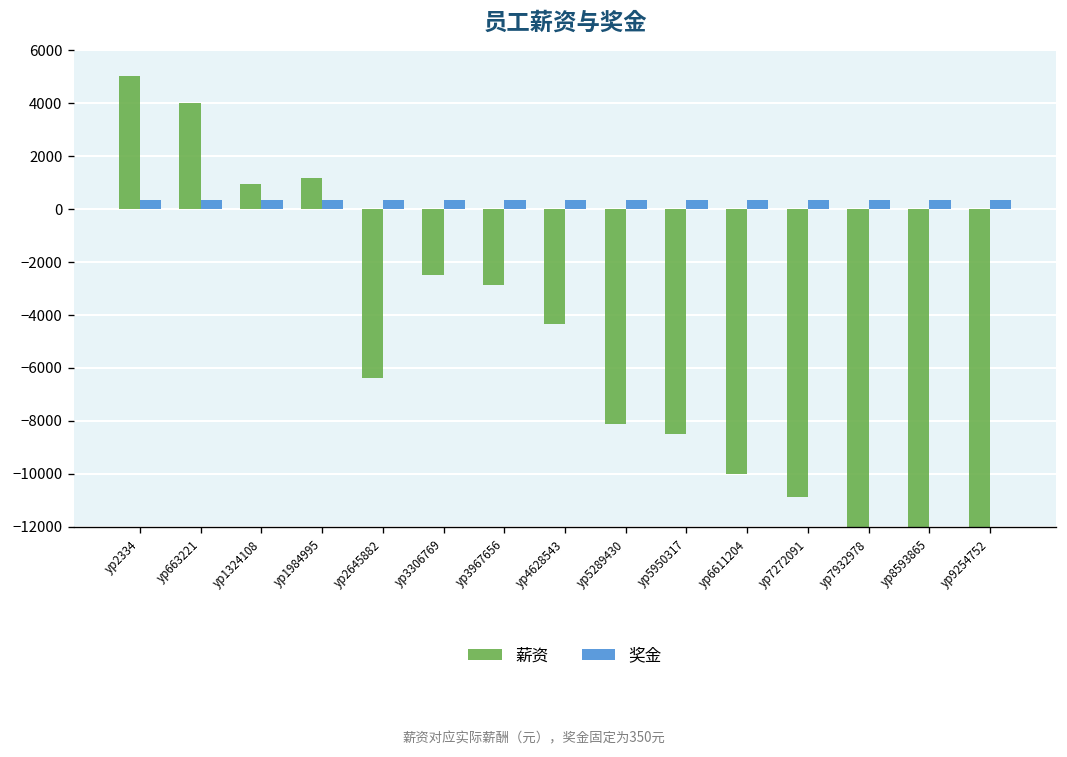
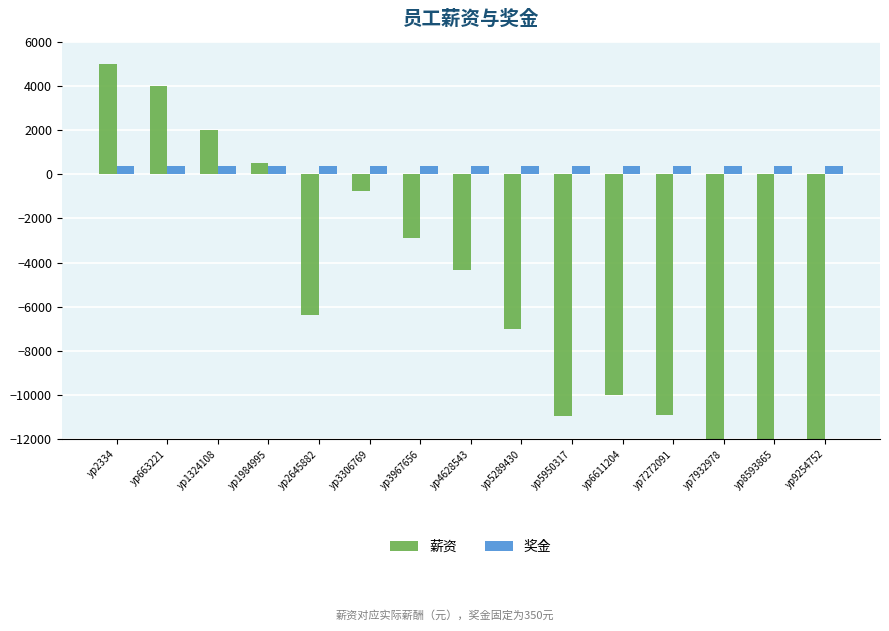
薪资, yp1324108: 900 -> 2000
薪资, yp1984995: 1200 -> 500
薪资, yp3306769: -2500 -> -800
薪资, yp5289430: -8100 -> -7000
薪资, yp5950317: -8500 -> -11000
